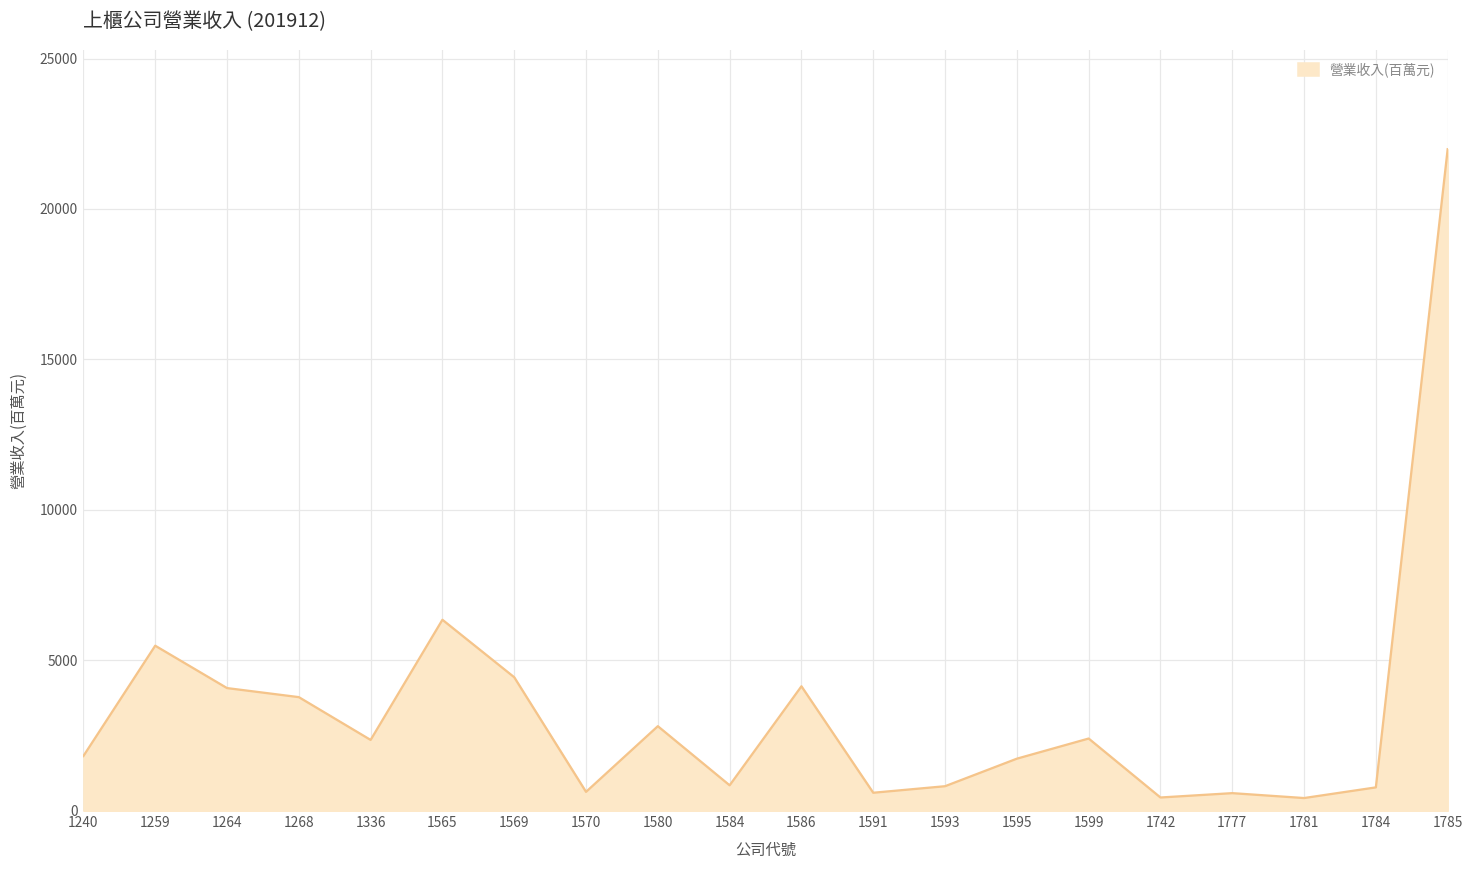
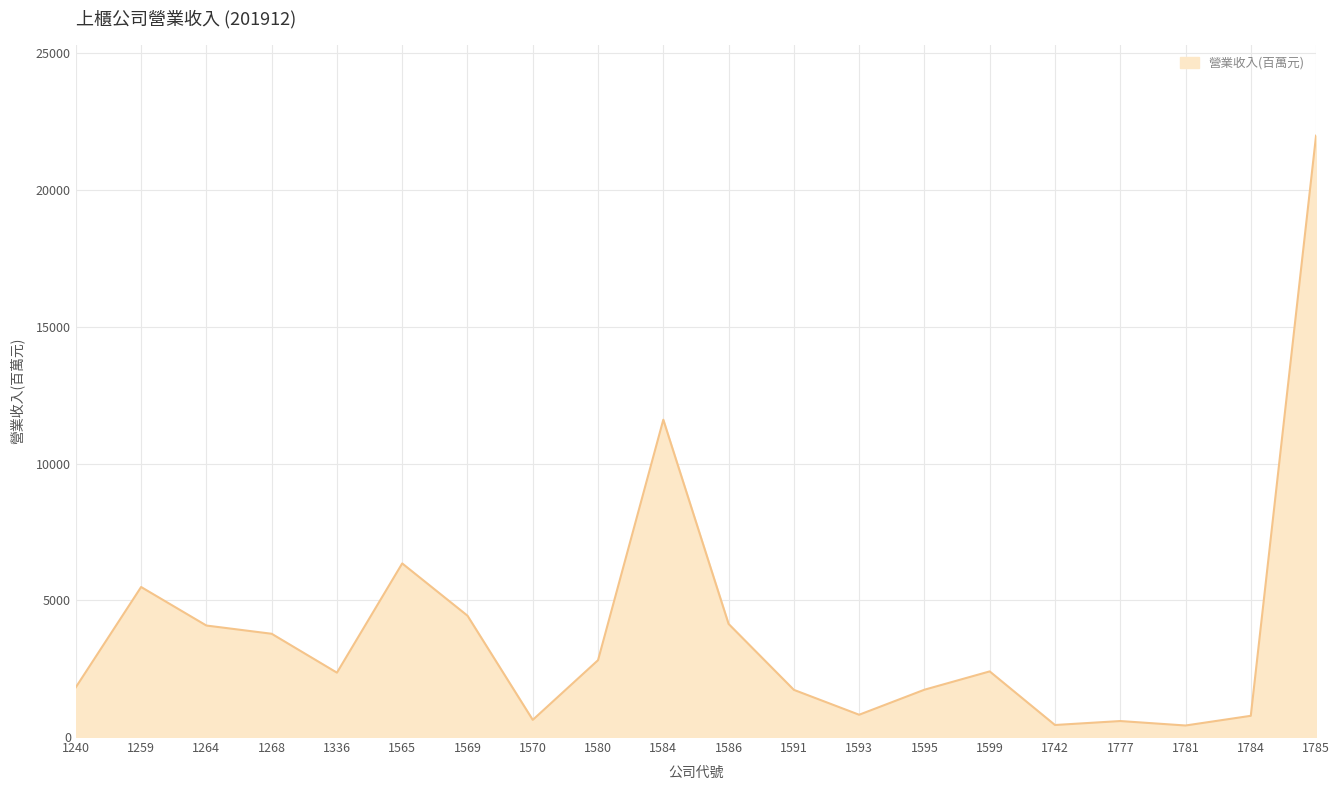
1584: 800 -> 11600
1591: 600 -> 1700
